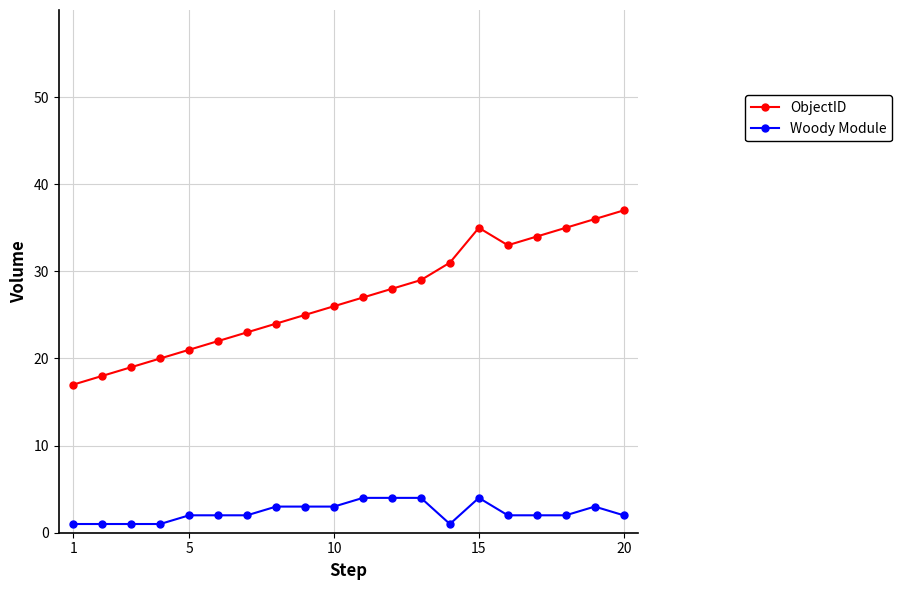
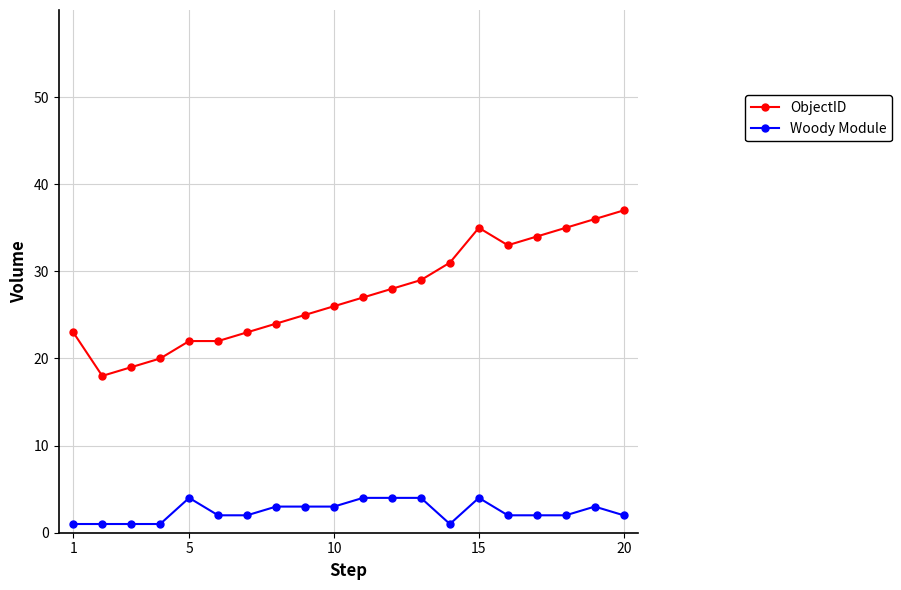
ObjectID, 1: 17 -> 23
ObjectID, 5: 21 -> 22
Woody Module, 5: 2 -> 4
